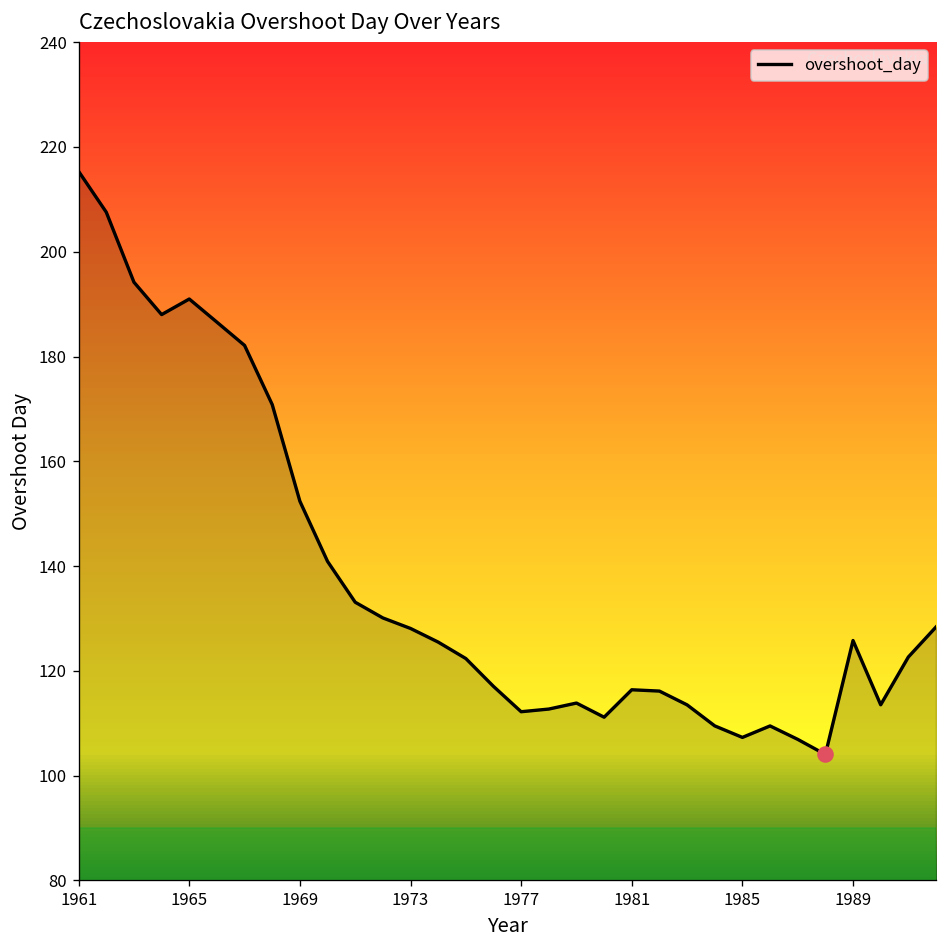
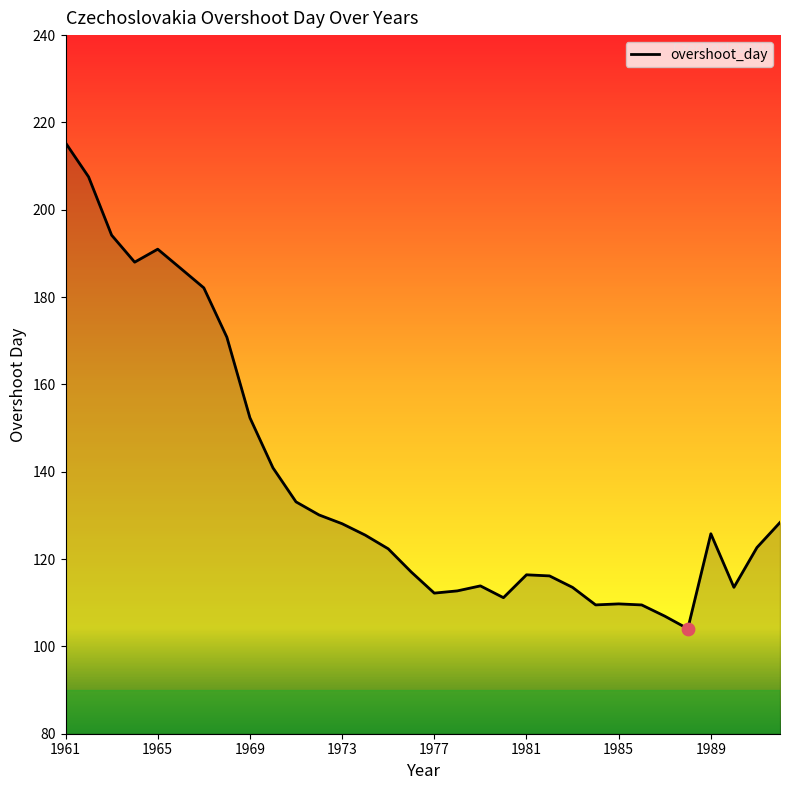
overshoot_day, 1985: 107 -> 110
